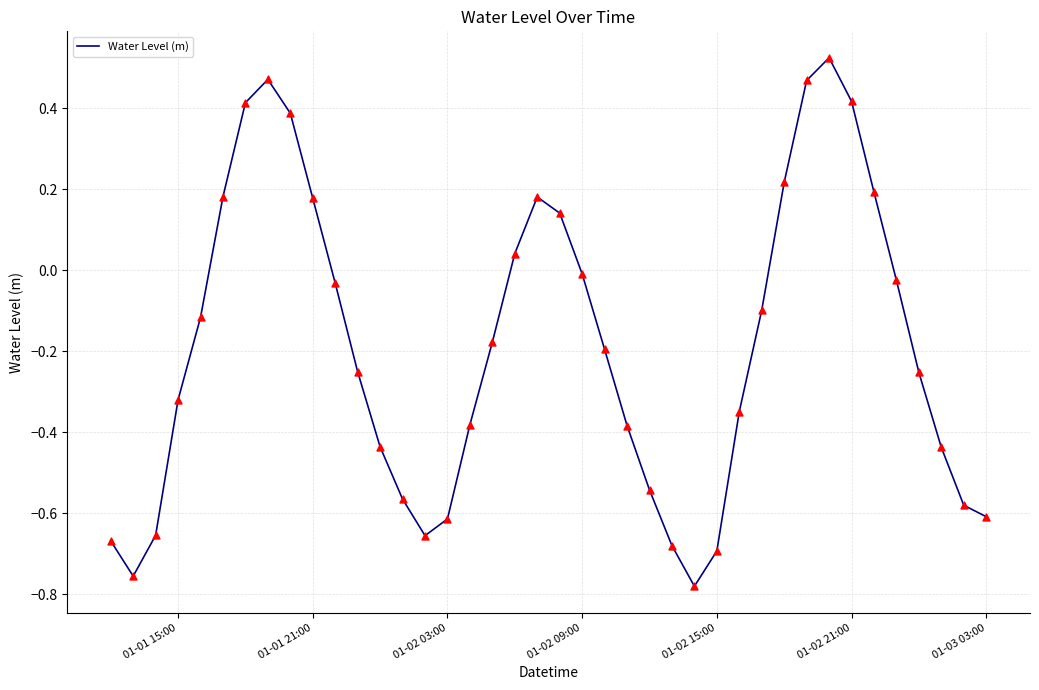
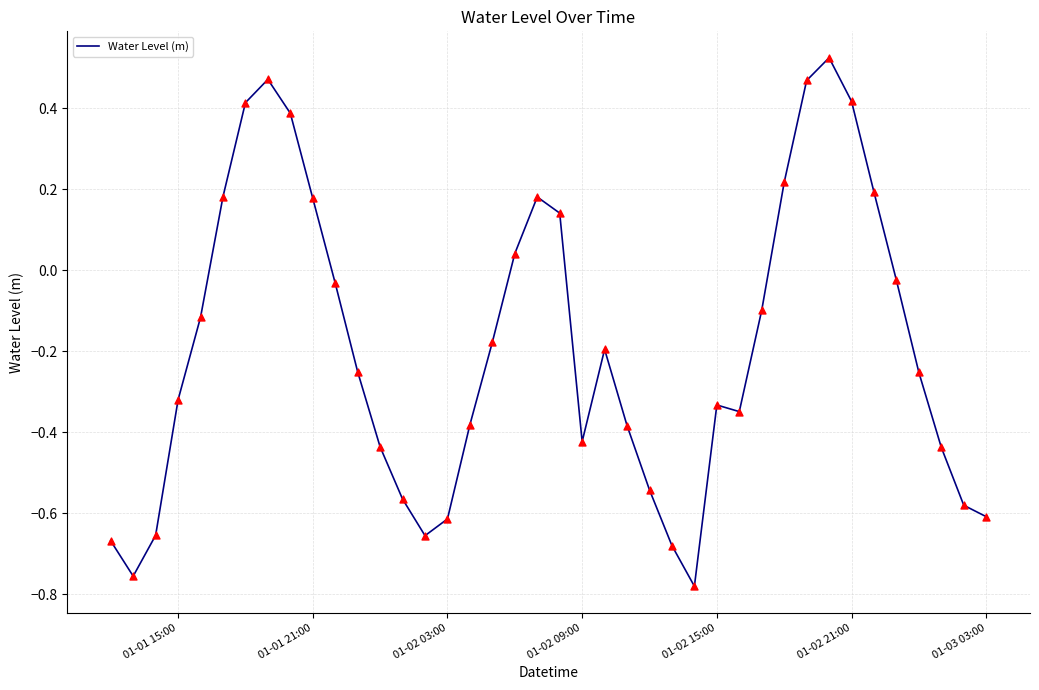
01-02 09:00: -0.01 -> -0.42
01-02 15:00: -0.69 -> -0.33
